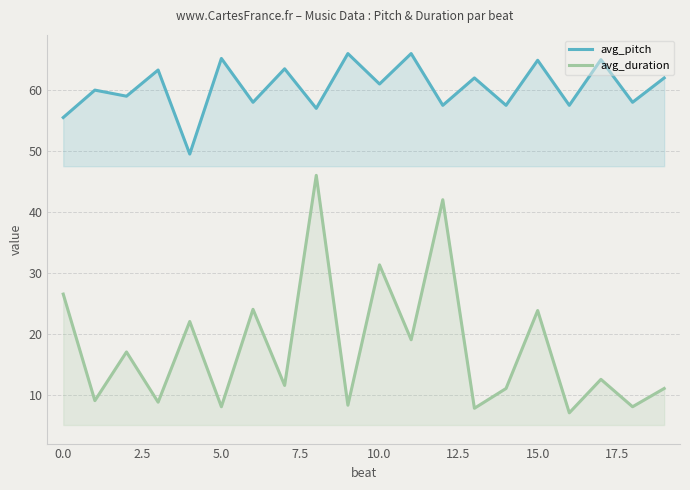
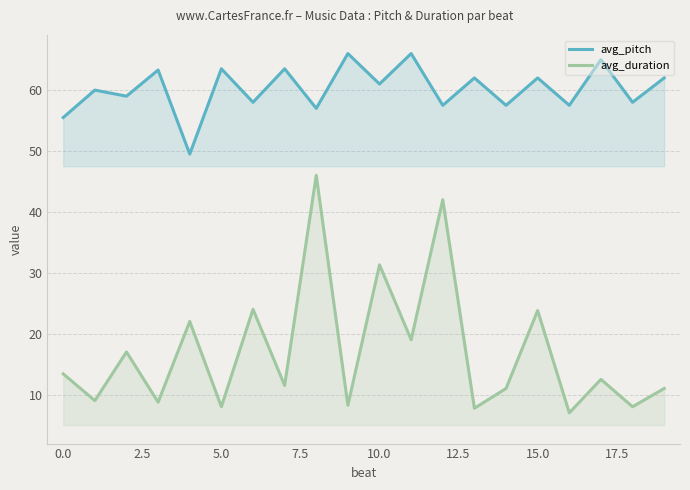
avg_duration, 0.0: 27 -> 13
avg_pitch, 5.0: 65 -> 64
avg_pitch, 15.0: 65 -> 62
